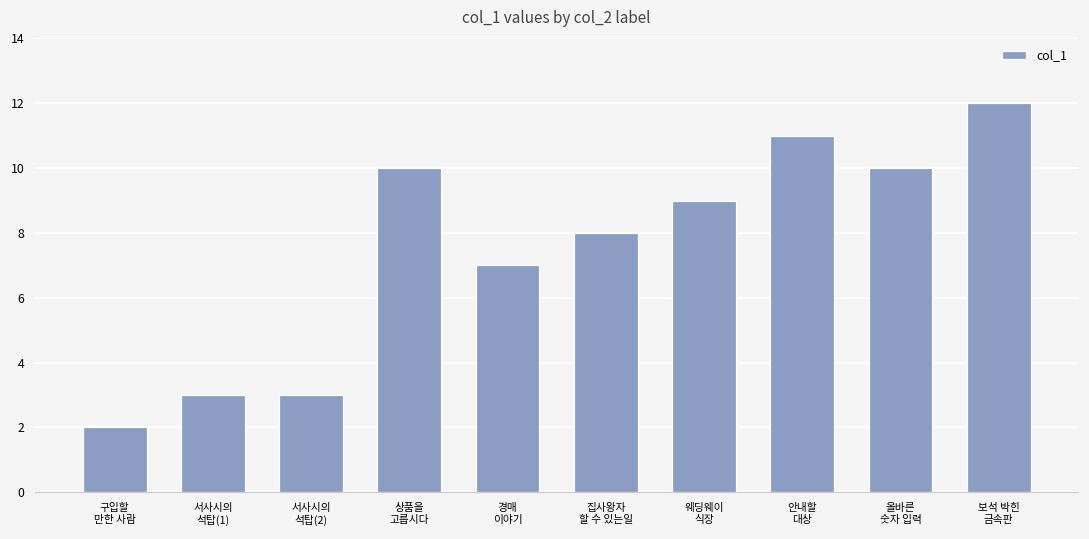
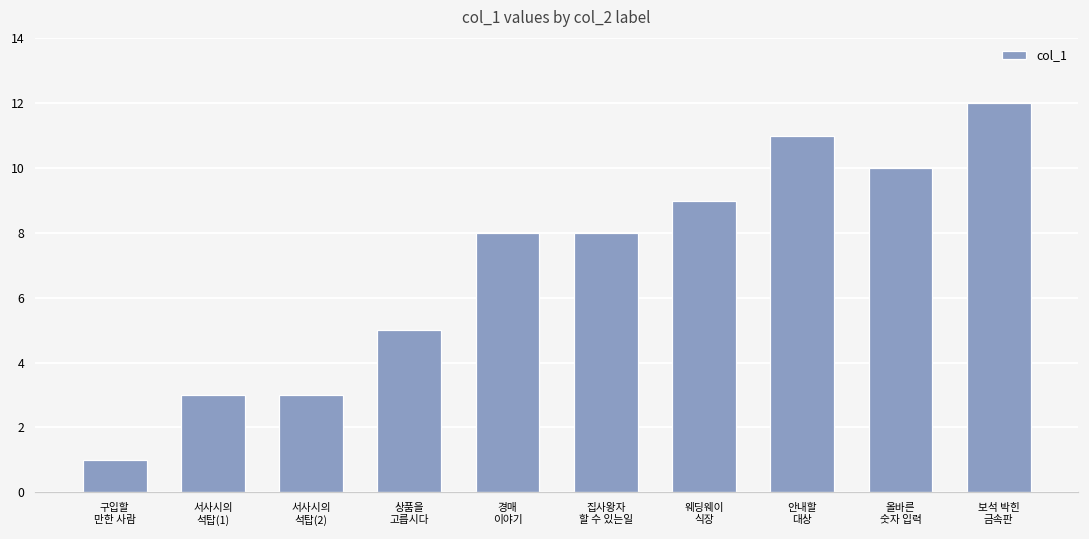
구입할 만한 사람: 2 -> 1
상품을 고릅시다: 10 -> 5
경매 이야기: 7 -> 8
